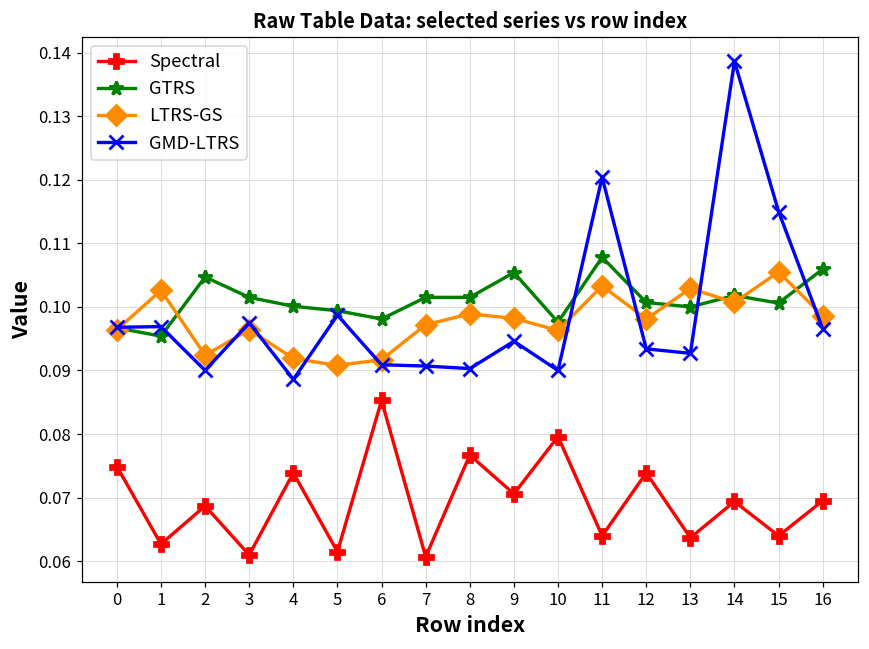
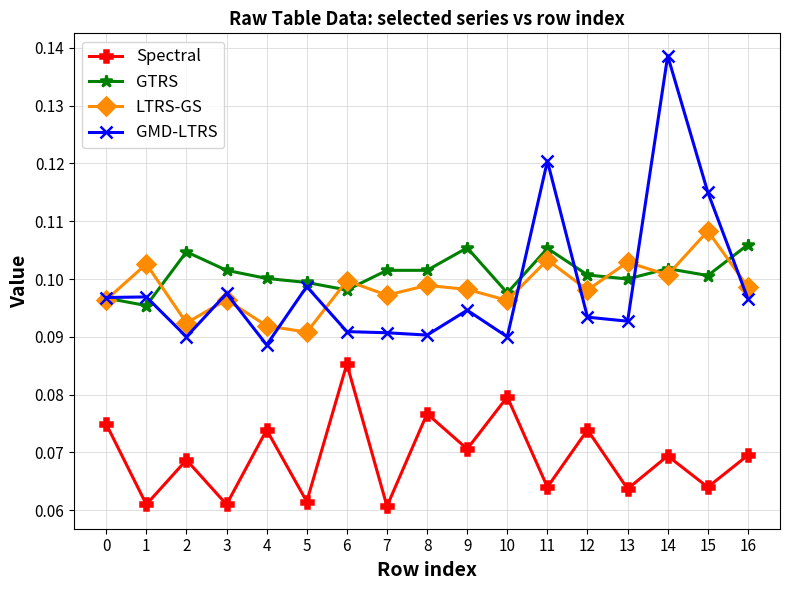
Spectral, 1: 0.063 -> 0.061
LTRS-GS, 6: 0.092 -> 0.100
GTRS, 11: 0.108 -> 0.105
LTRS-GS, 15: 0.106 -> 0.108
